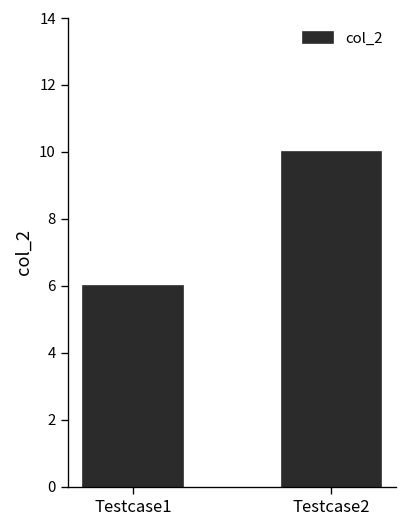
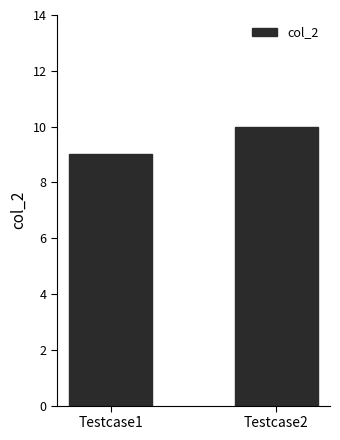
Testcase1: 6 -> 9
